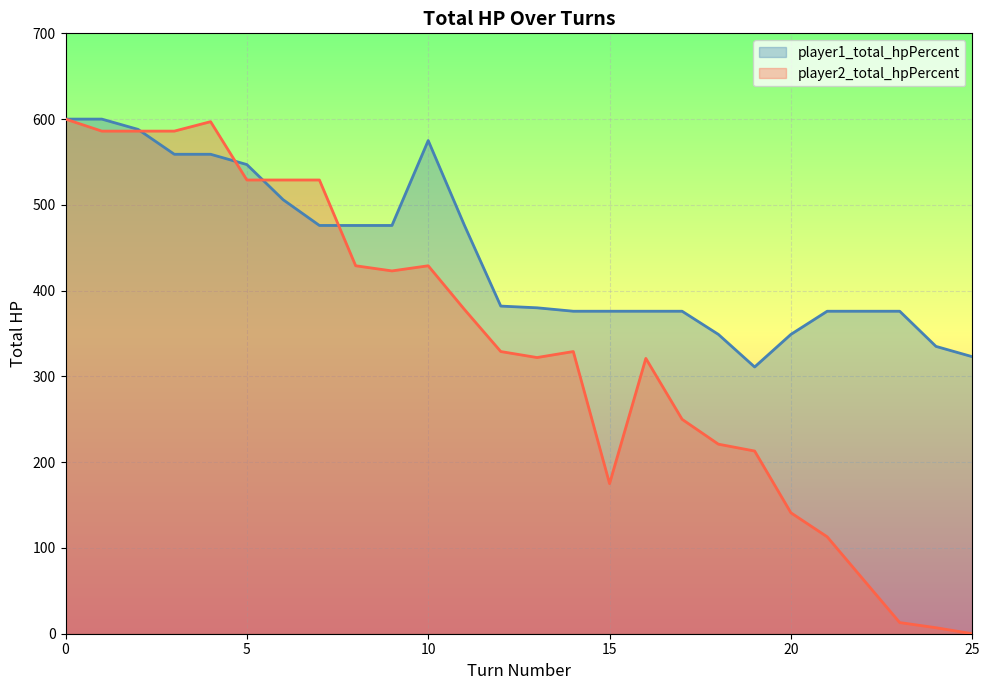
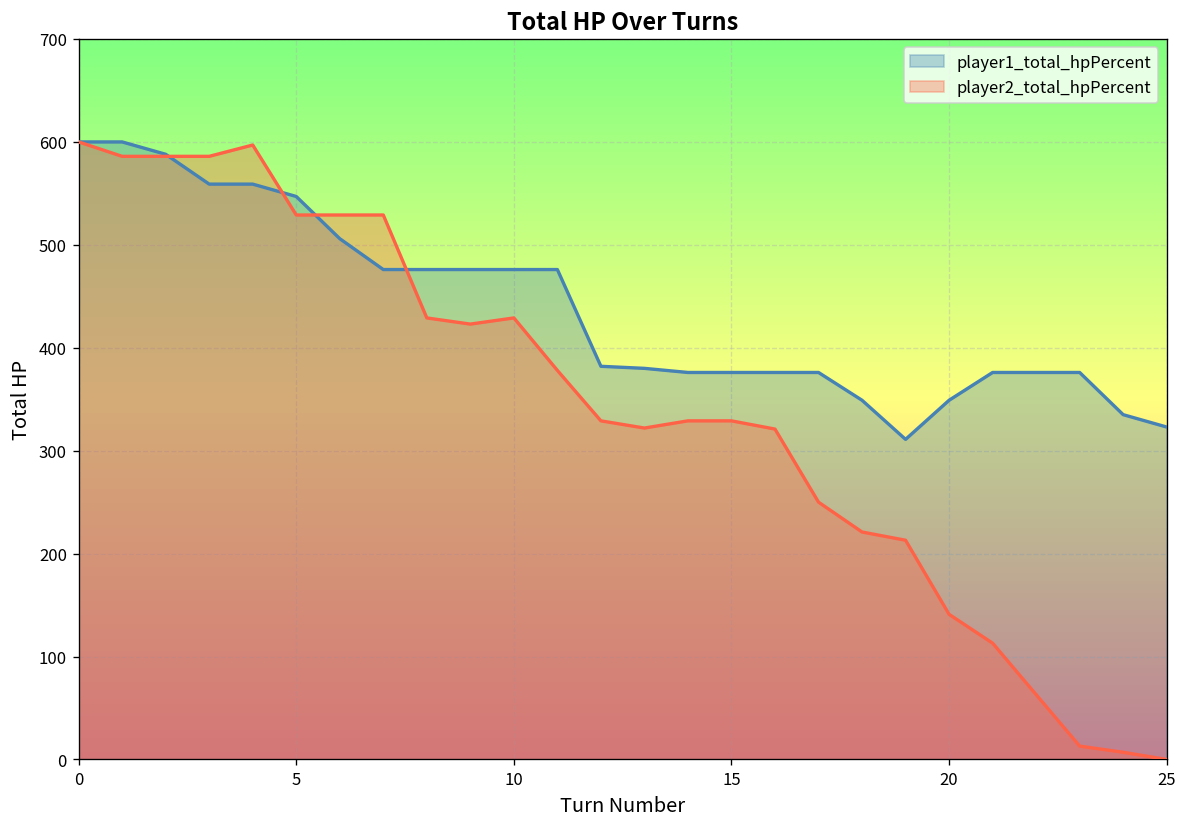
player1_total_hpPercent, 10: 580 -> 480
player2_total_hpPercent, 15: 180 -> 330
